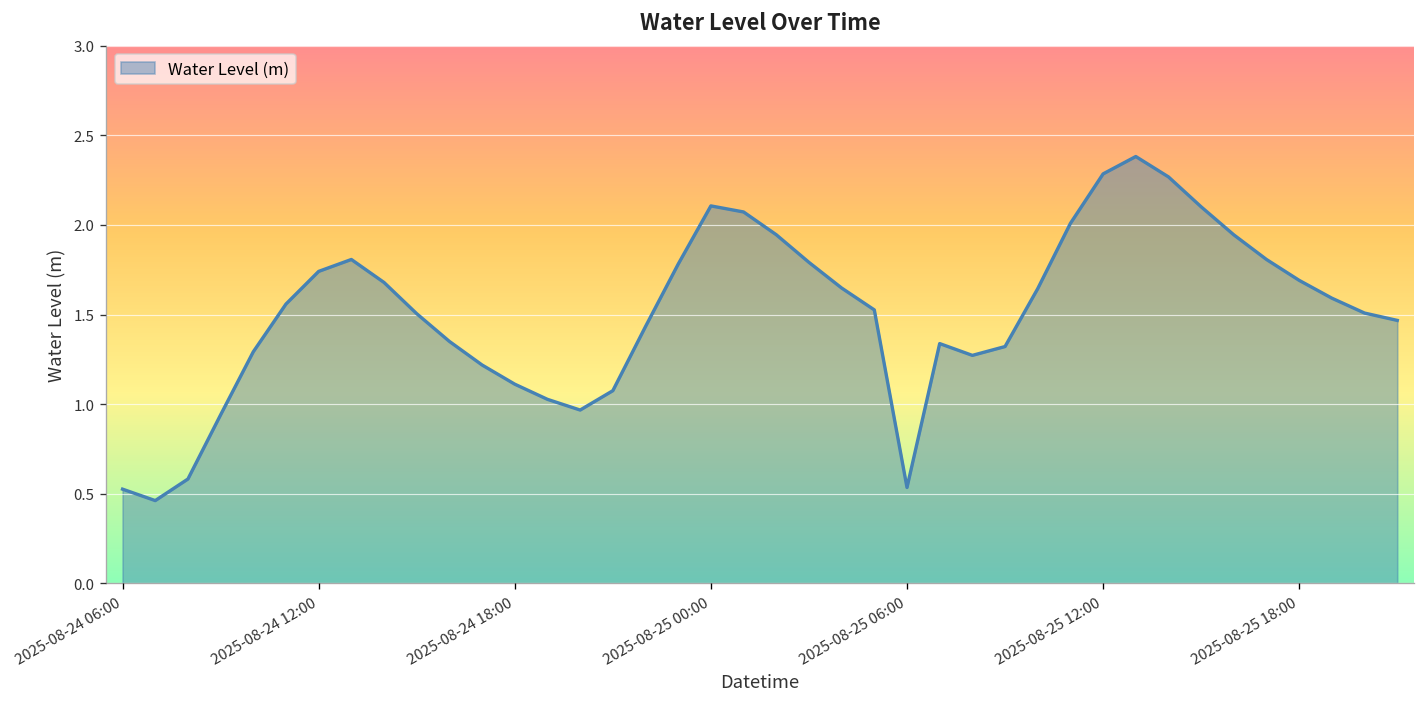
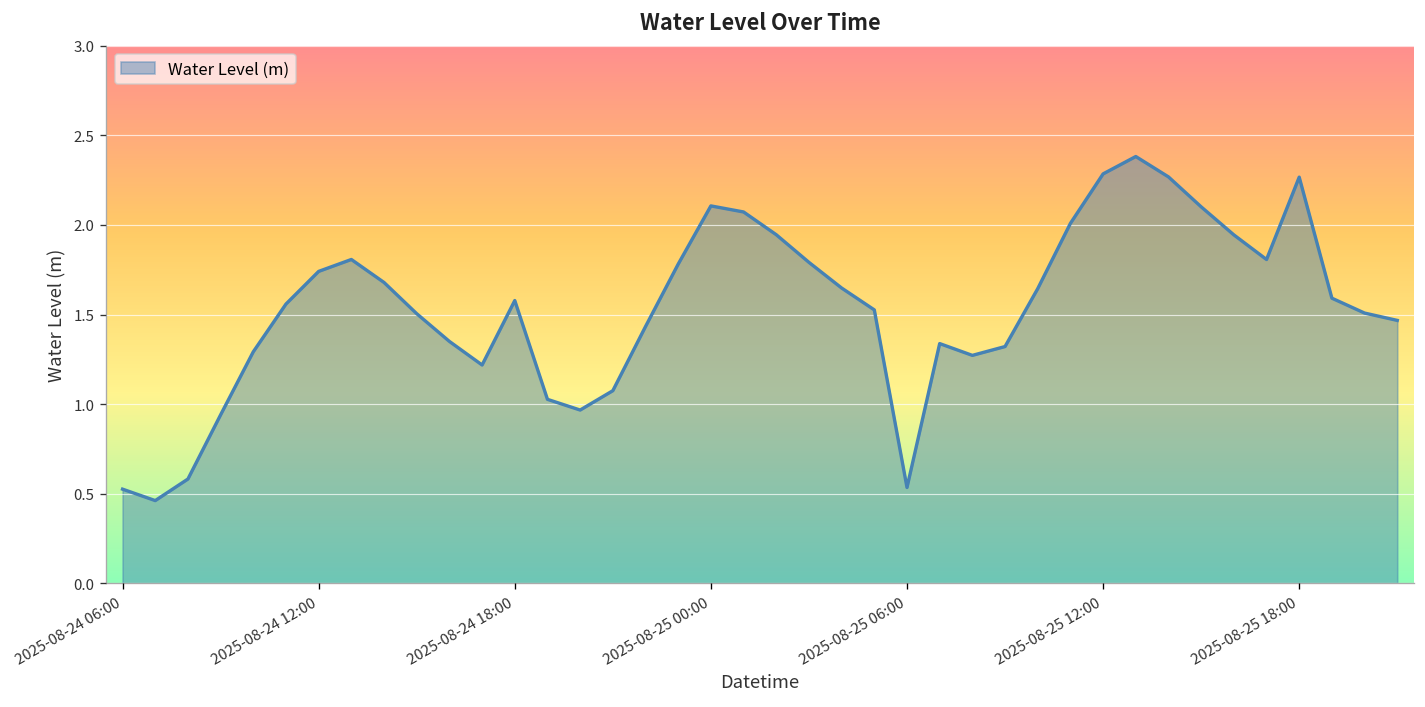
2025-08-24 18:00: 1.11 -> 1.58
2025-08-25 18:00: 1.69 -> 2.27
